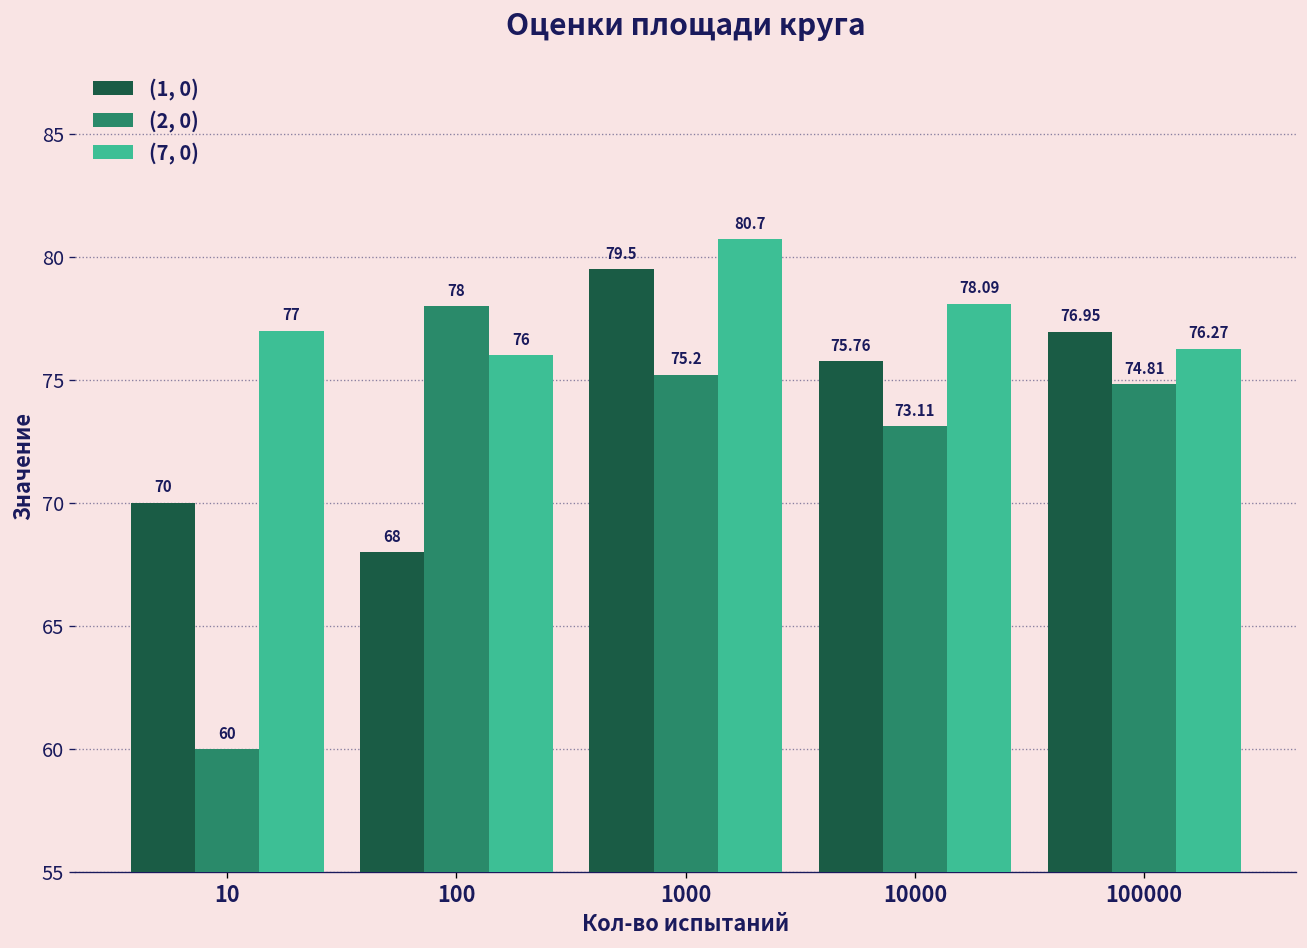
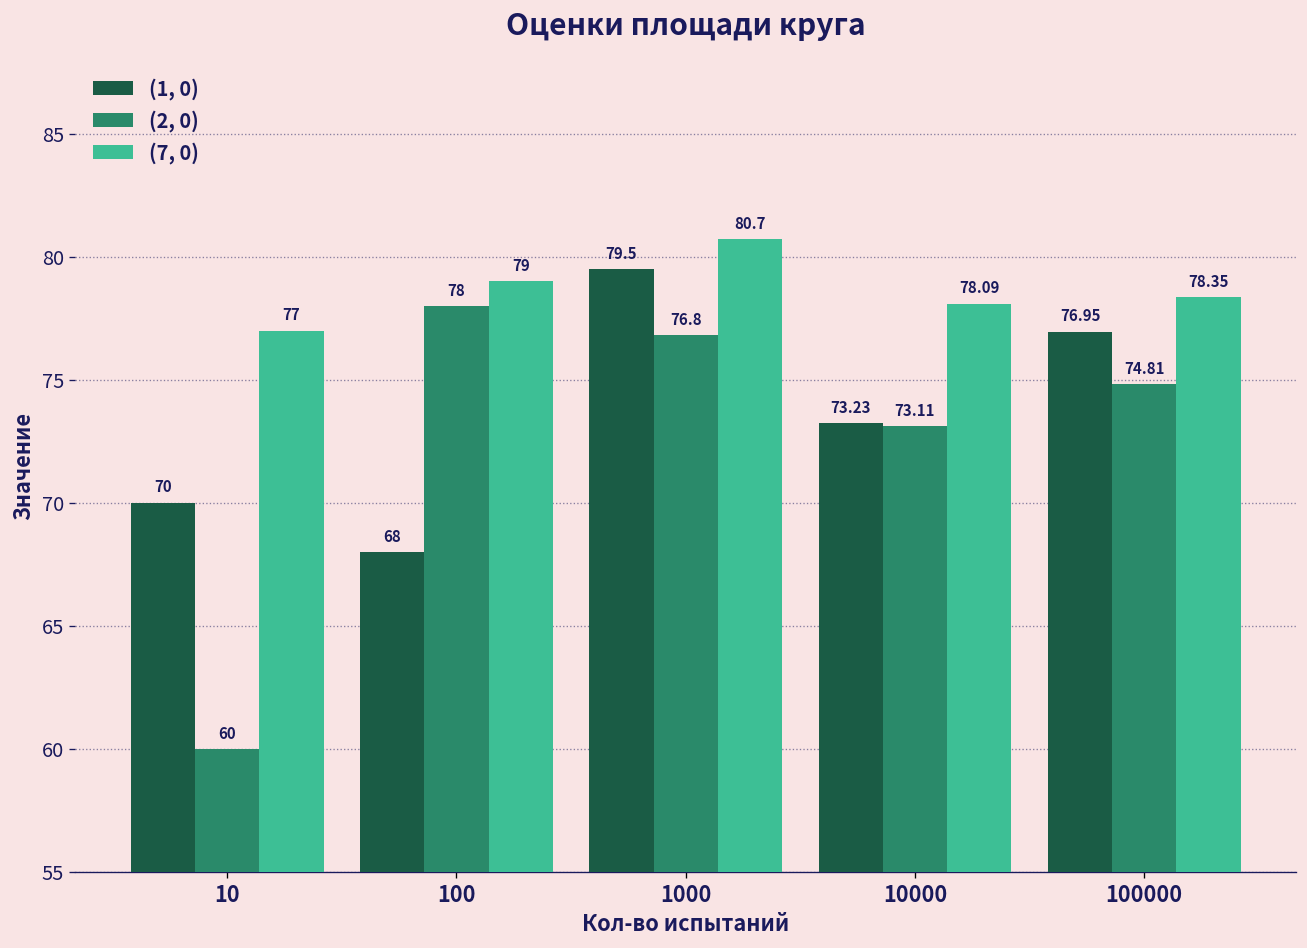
(7, 0), 100: 76 -> 79
(2, 0), 1000: 75.2 -> 76.8
(1, 0), 10000: 75.76 -> 73.23
(7, 0), 100000: 76.27 -> 78.35
